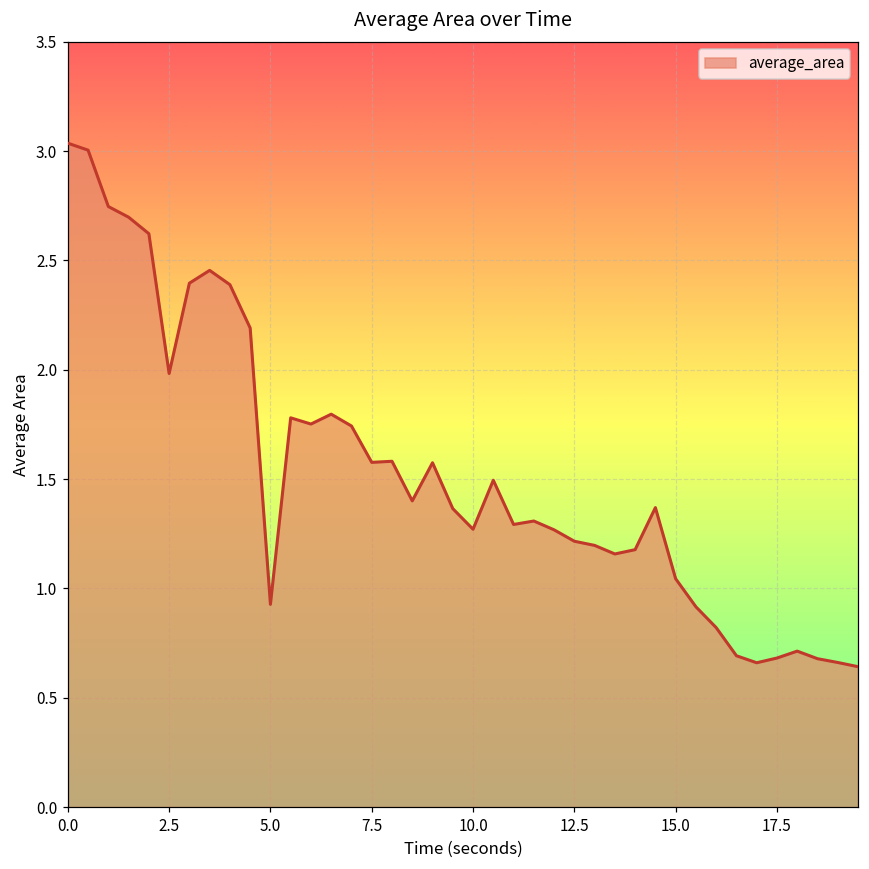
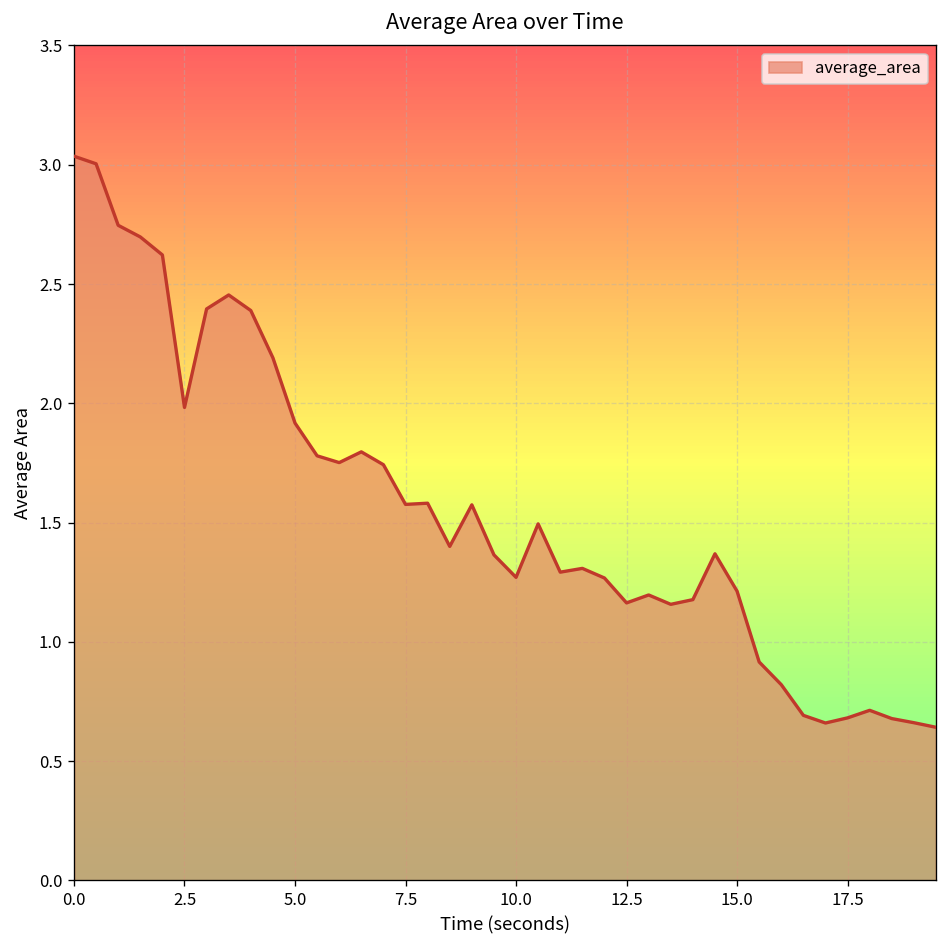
5.0: 0.93 -> 1.92
12.5: 1.22 -> 1.16
15.0: 1.04 -> 1.21
